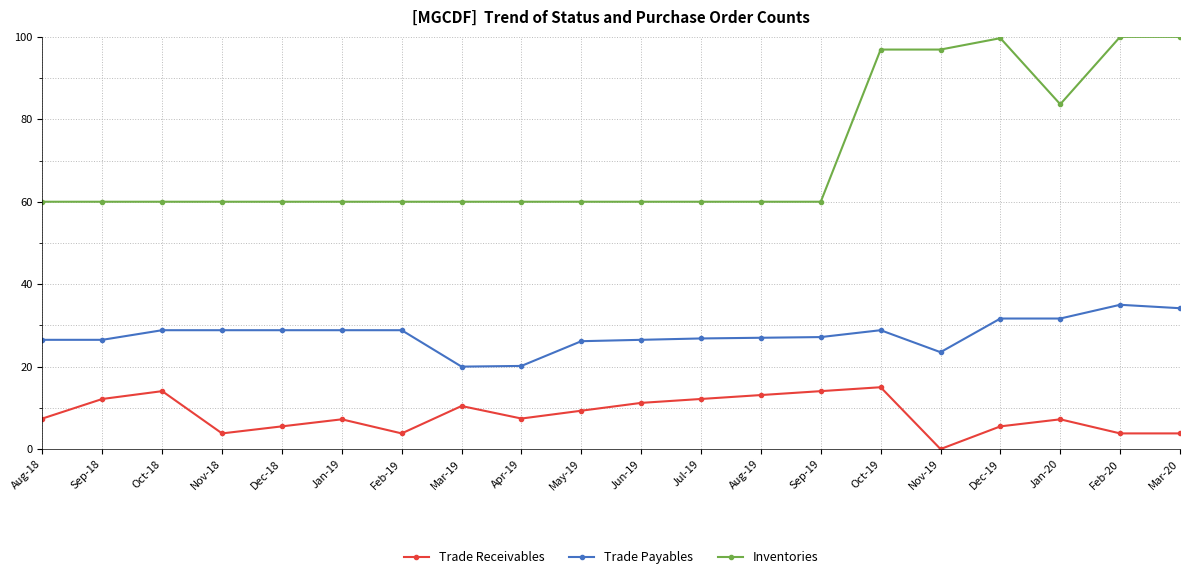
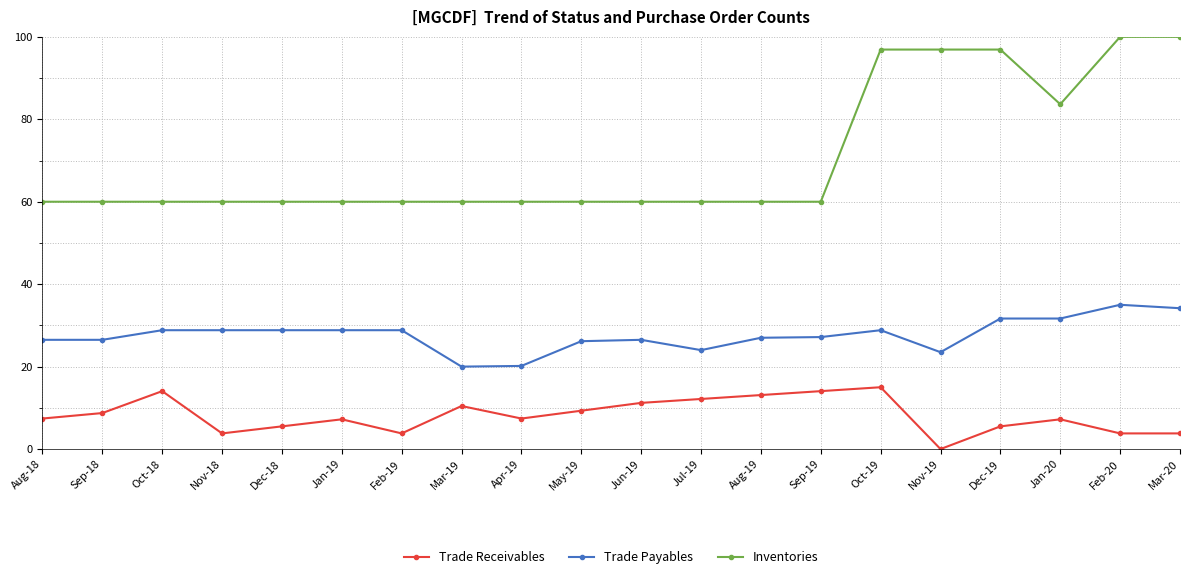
Trade Receivables, Sep-18: 12 -> 9
Trade Payables, Jul-19: 27 -> 24
Inventories, Dec-19: 100 -> 97
